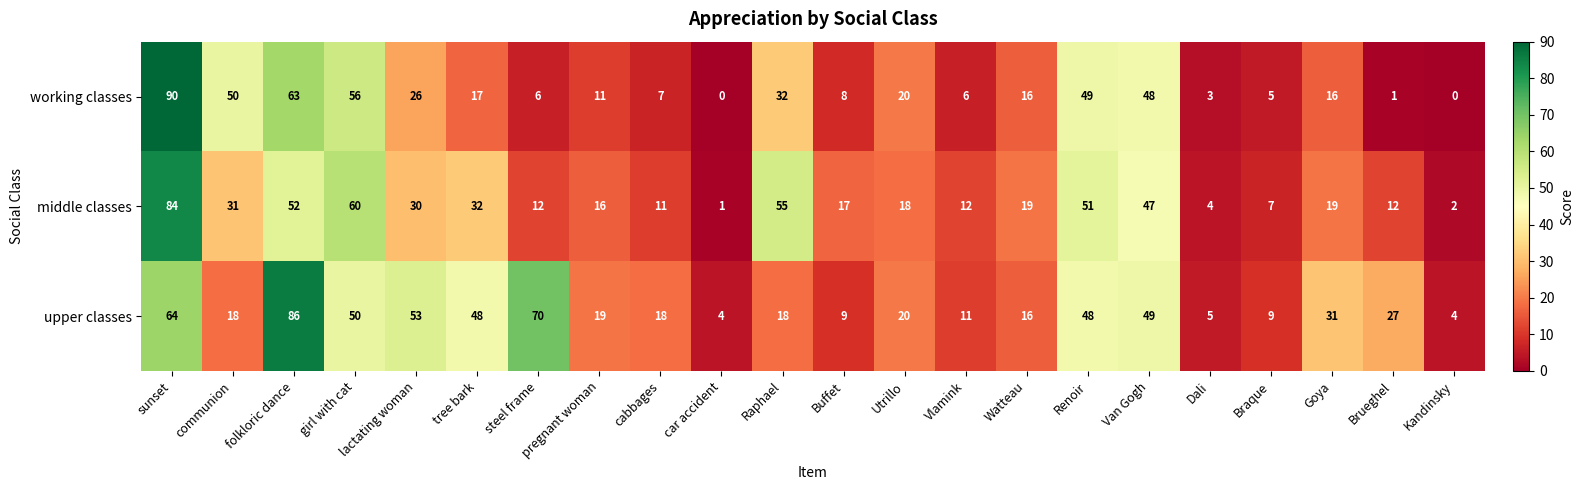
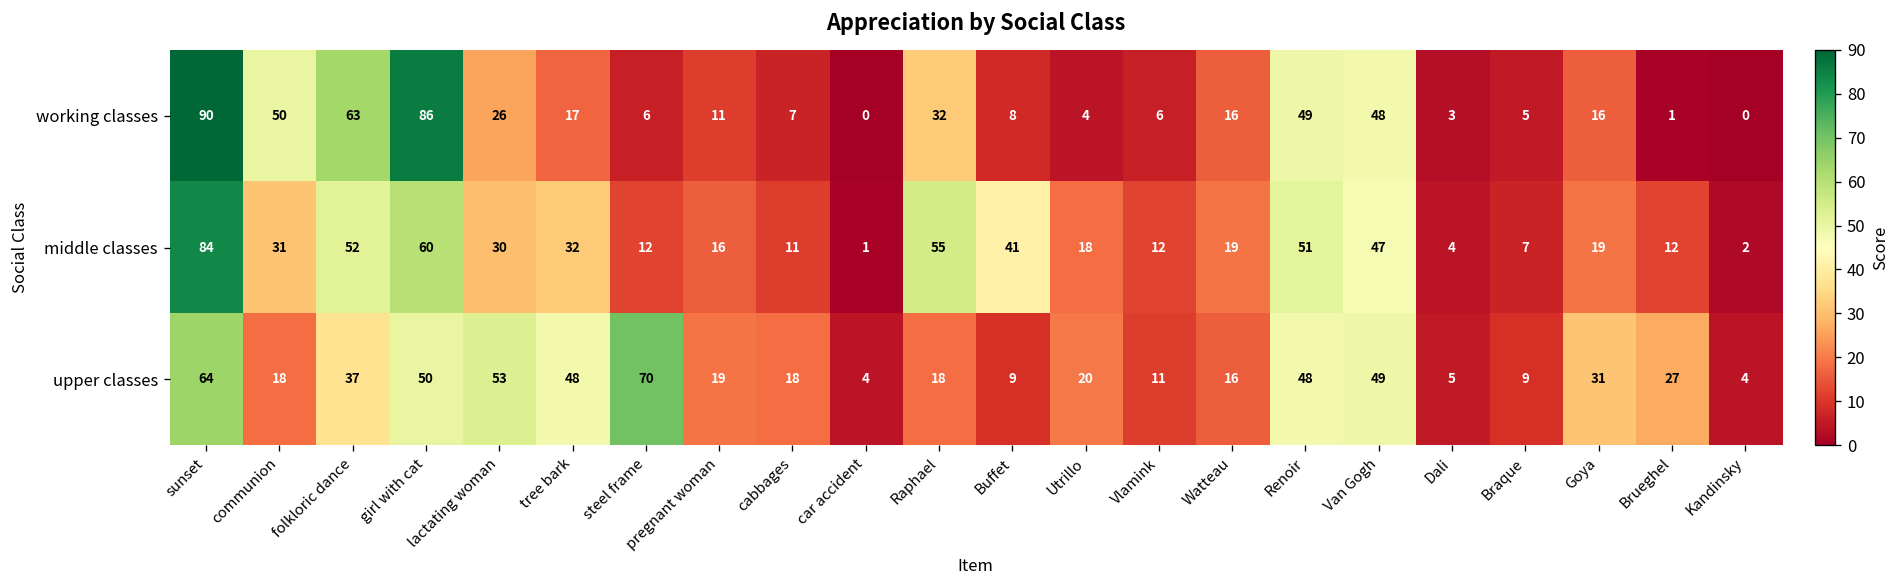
working classes, girl with cat: 56 -> 86
working classes, Utrillo: 20 -> 4
middle classes, Buffet: 17 -> 41
upper classes, folkloric dance: 86 -> 37
